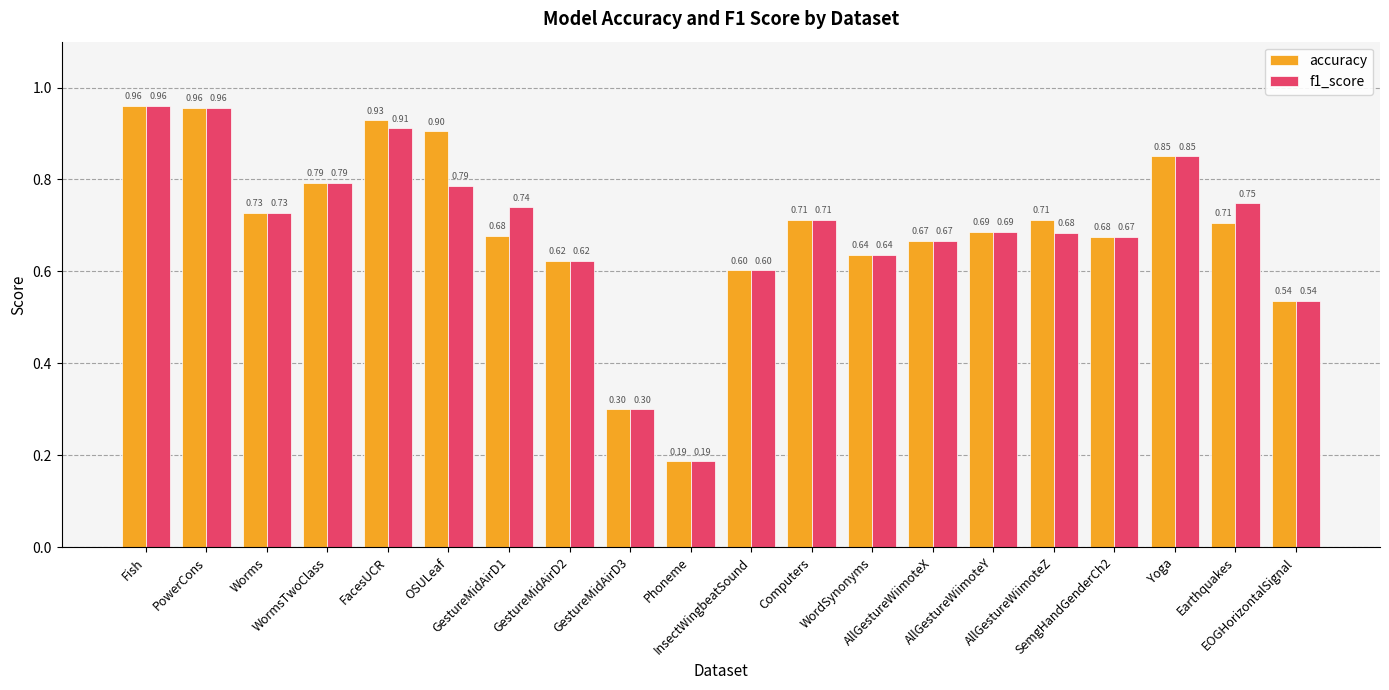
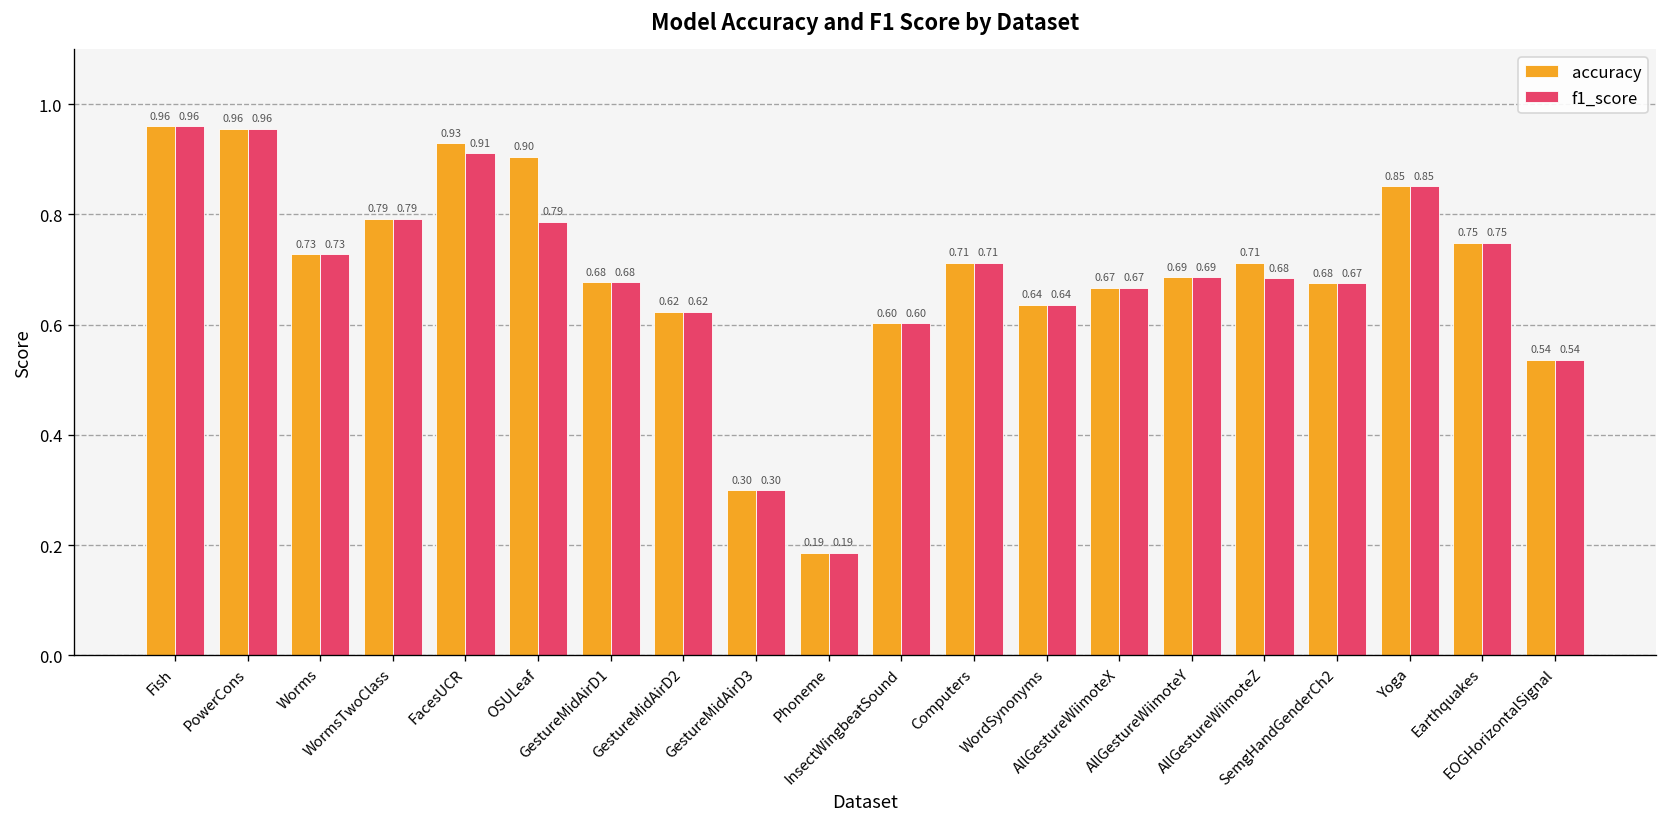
f1_score, GestureMidAirD1: 0.74 -> 0.68
accuracy, Earthquakes: 0.71 -> 0.75
